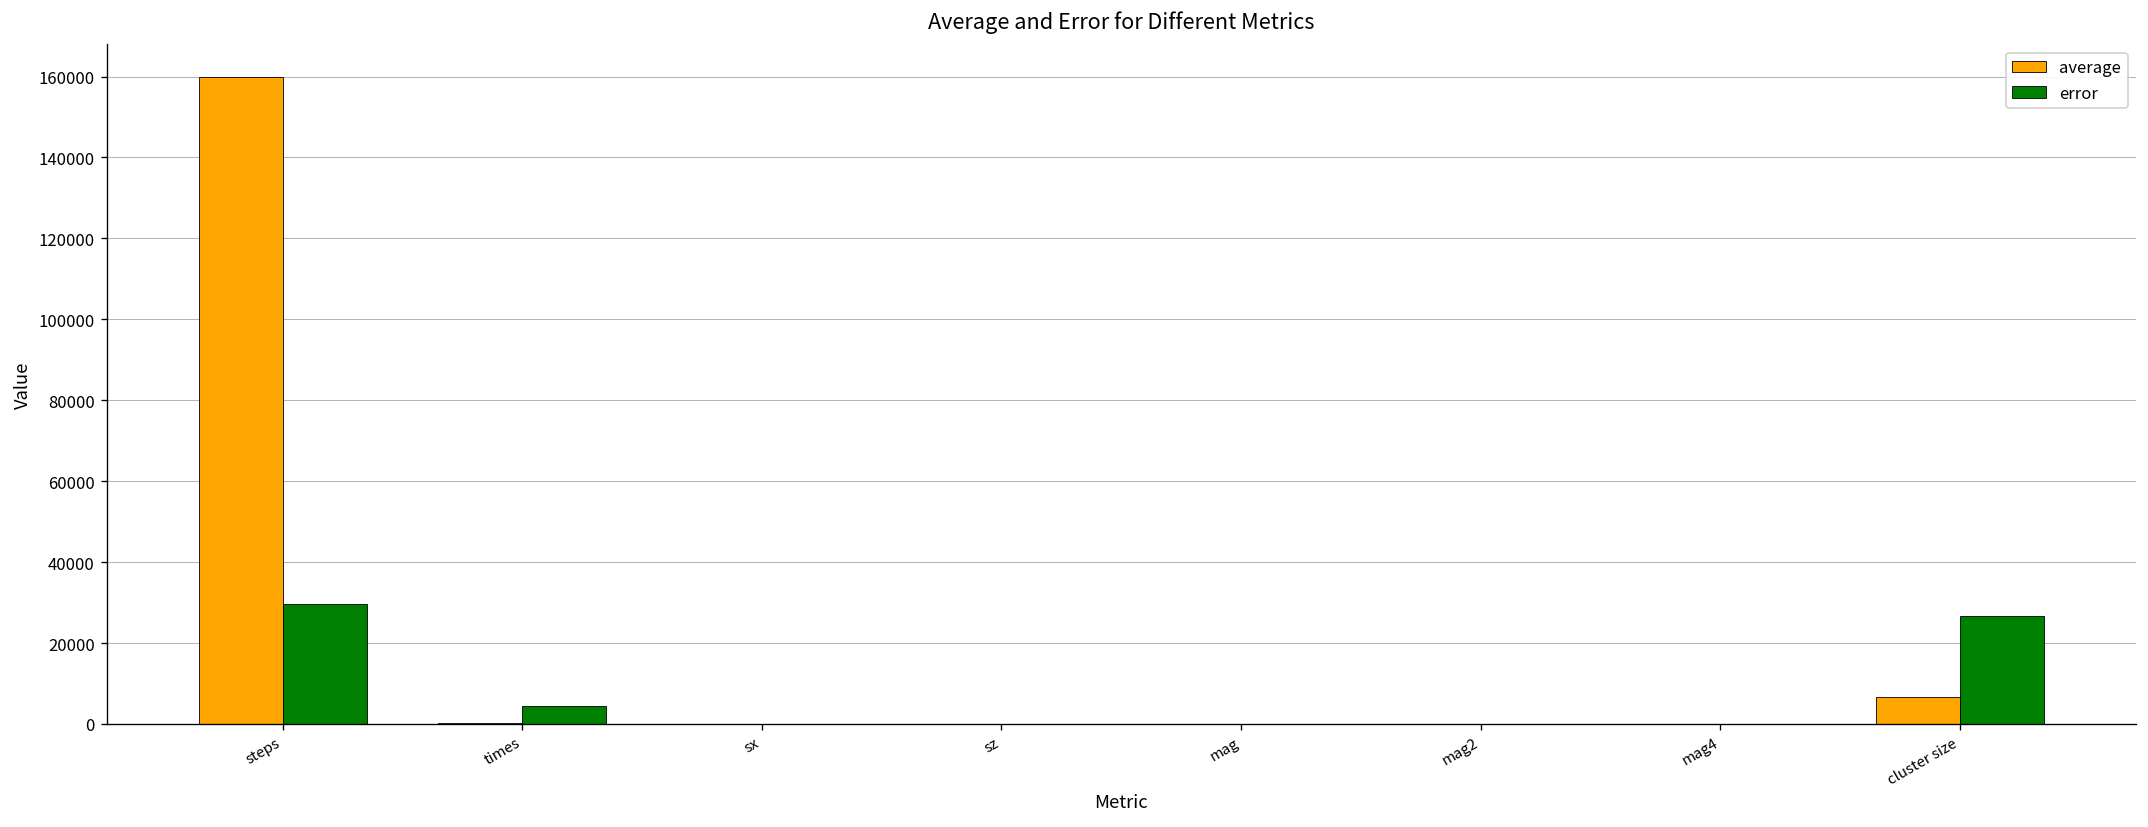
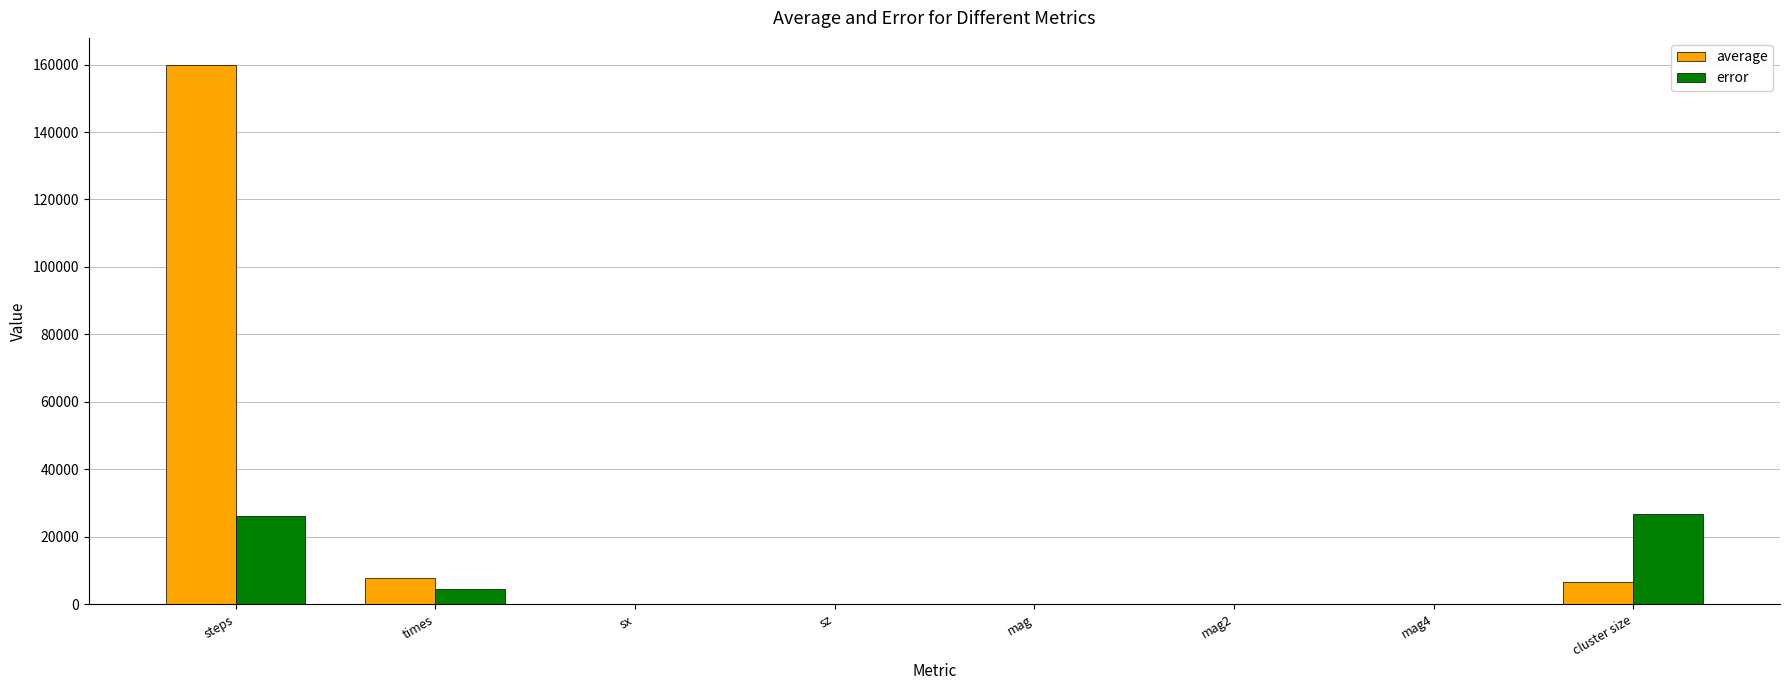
error, steps: 30000 -> 26000
average, times: 0 -> 8000
